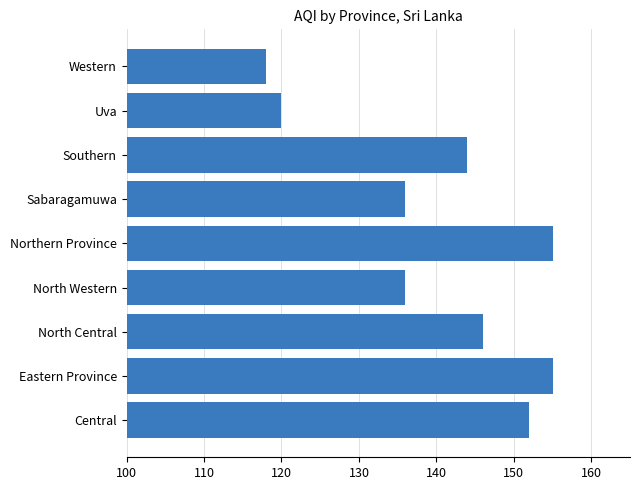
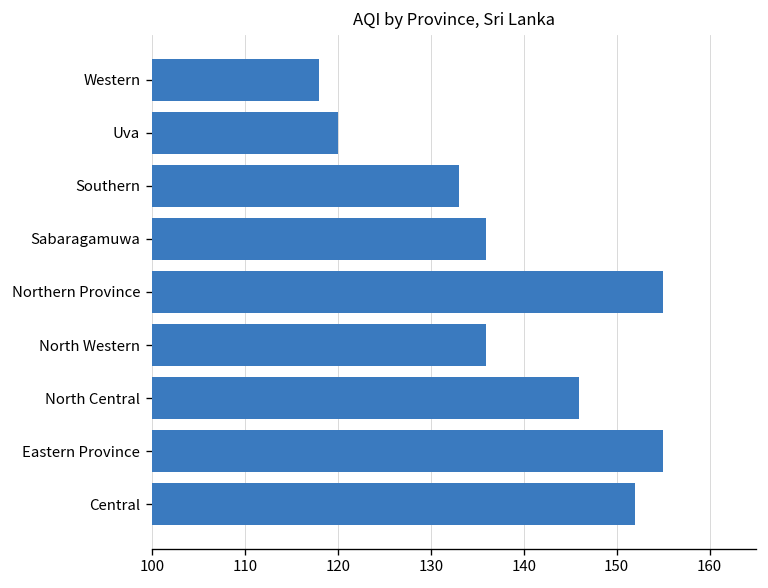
Southern: 144 -> 133
